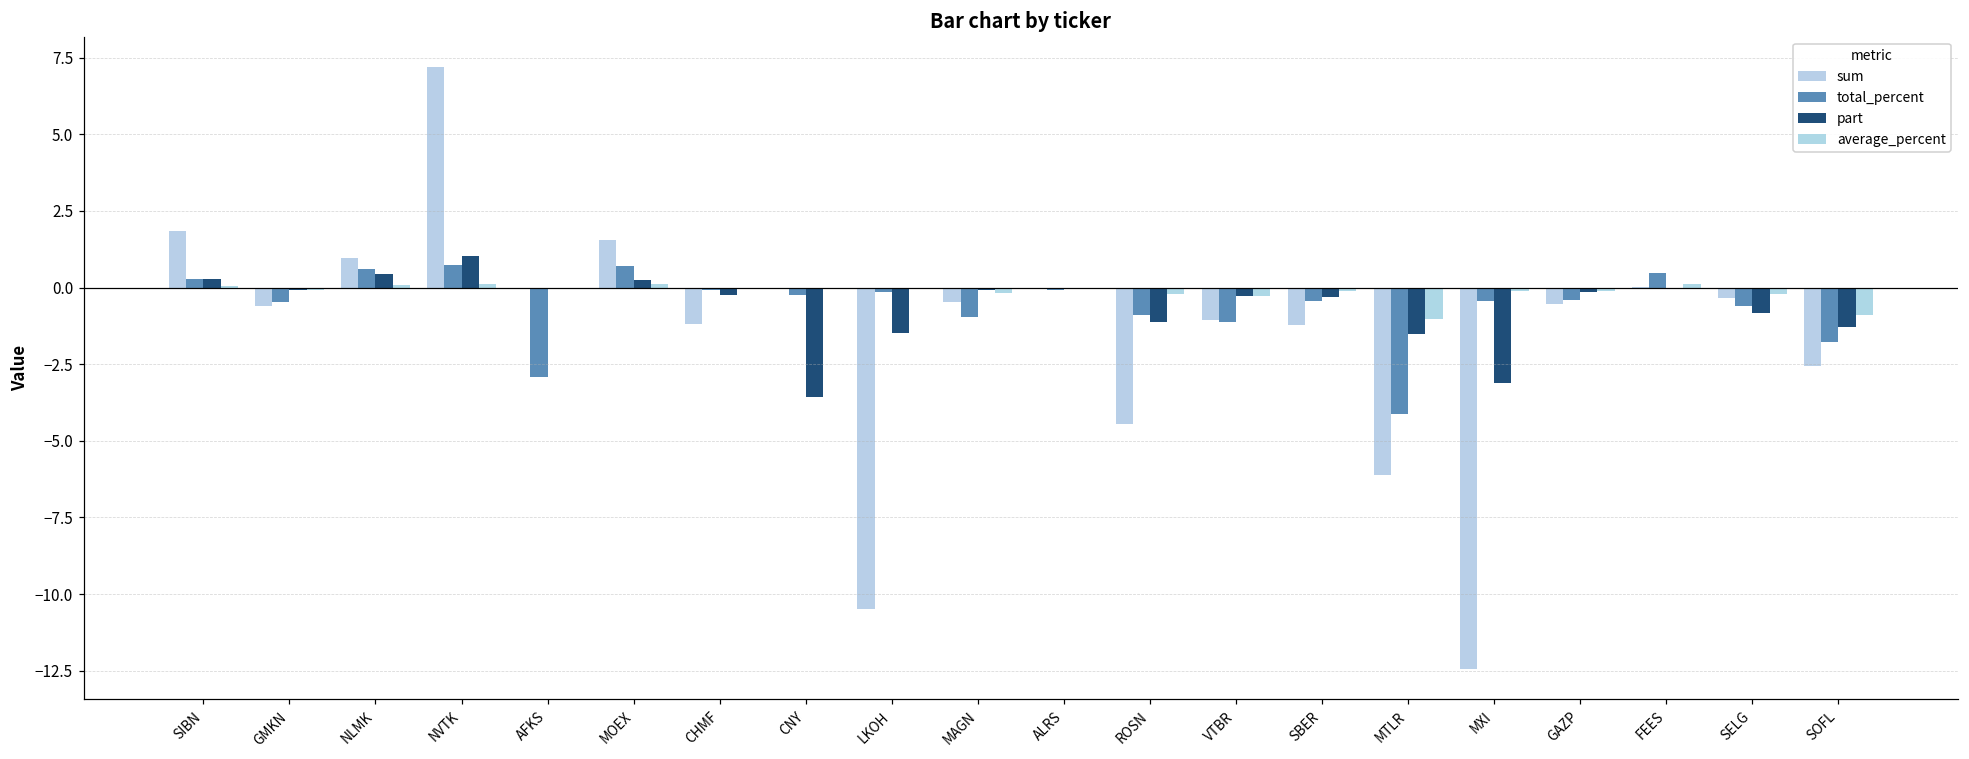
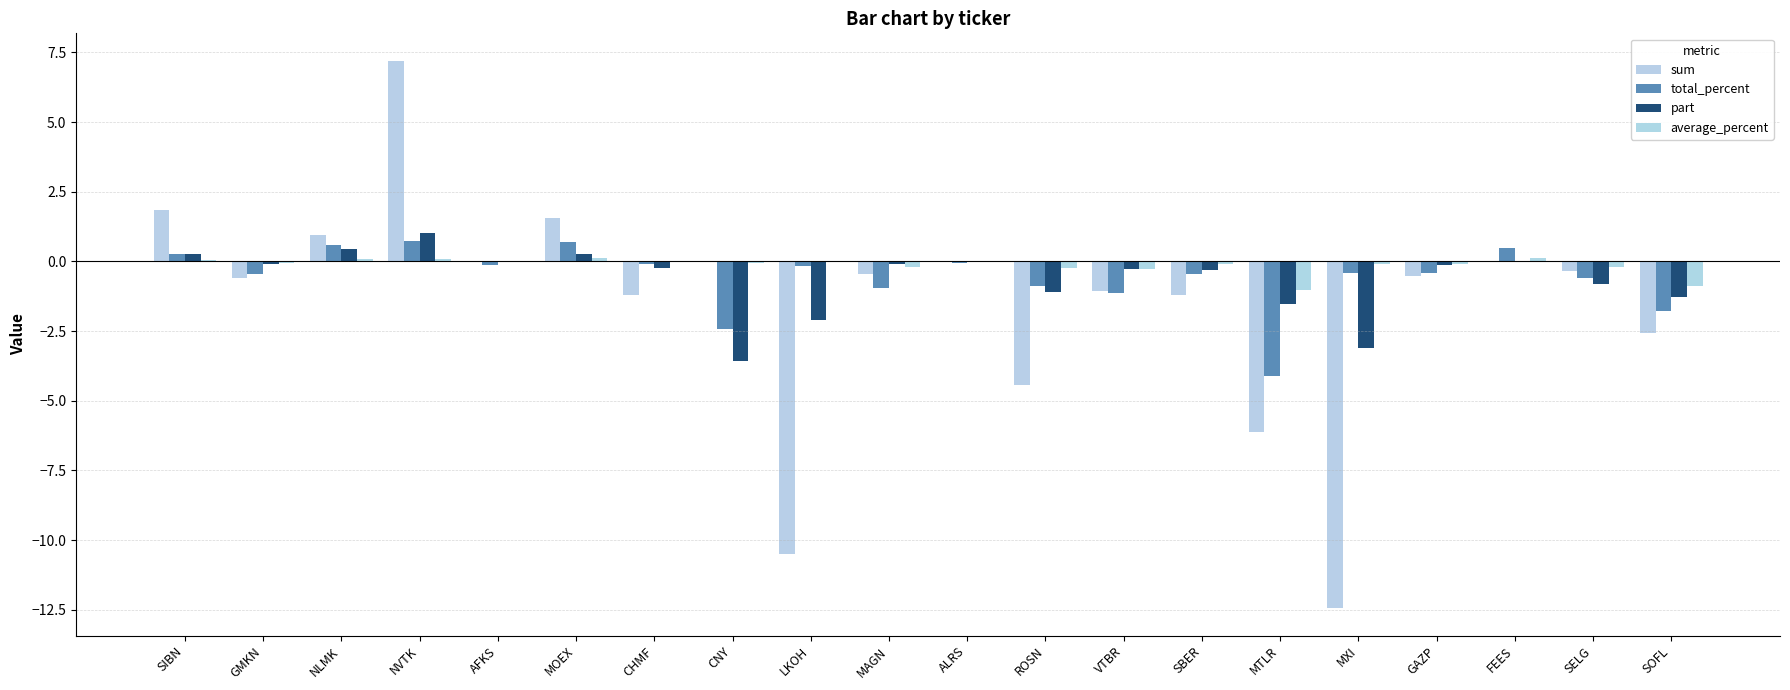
total_percent, AFKS: -2.9 -> -0.1
total_percent, CNY: -0.3 -> -2.4
part, LKOH: -1.5 -> -2.1
